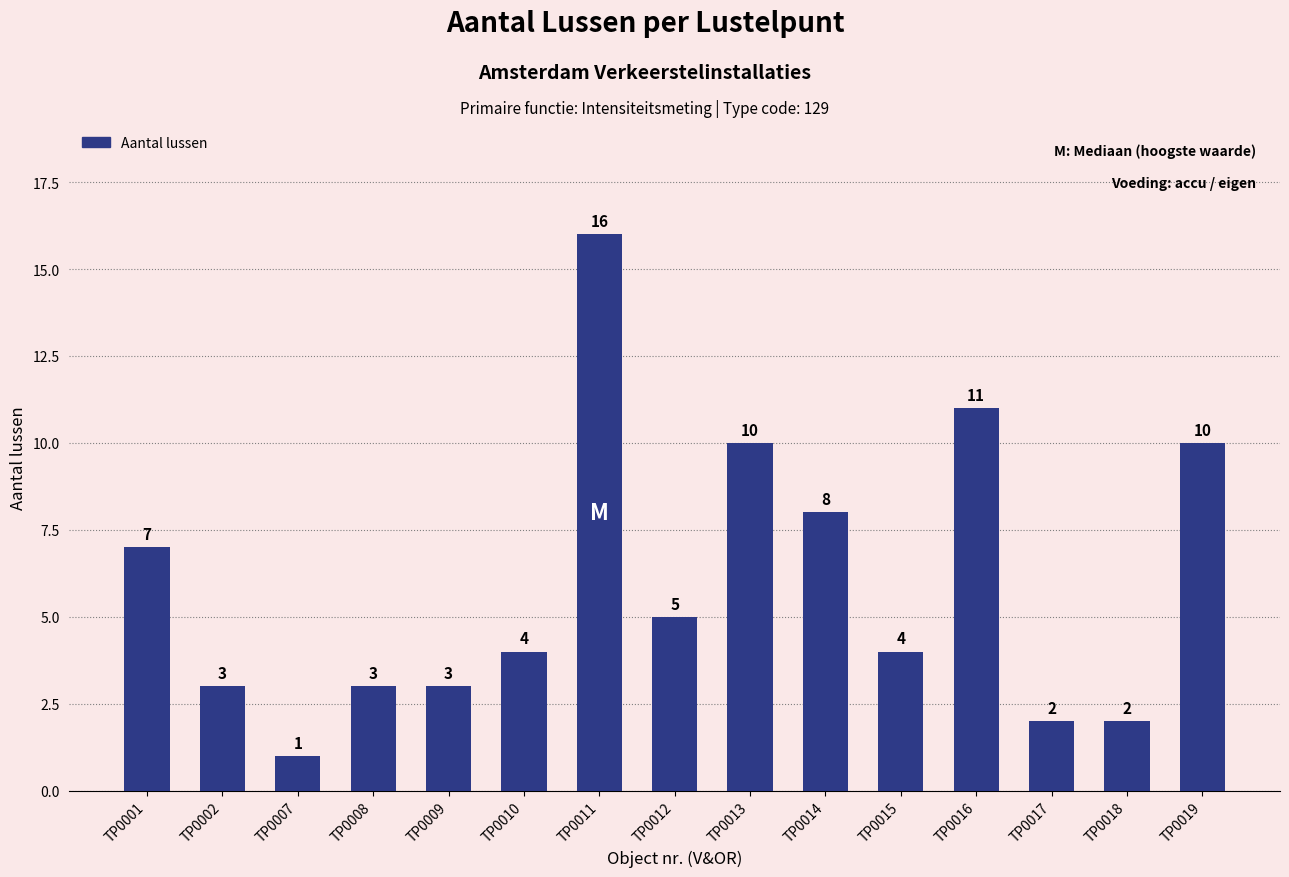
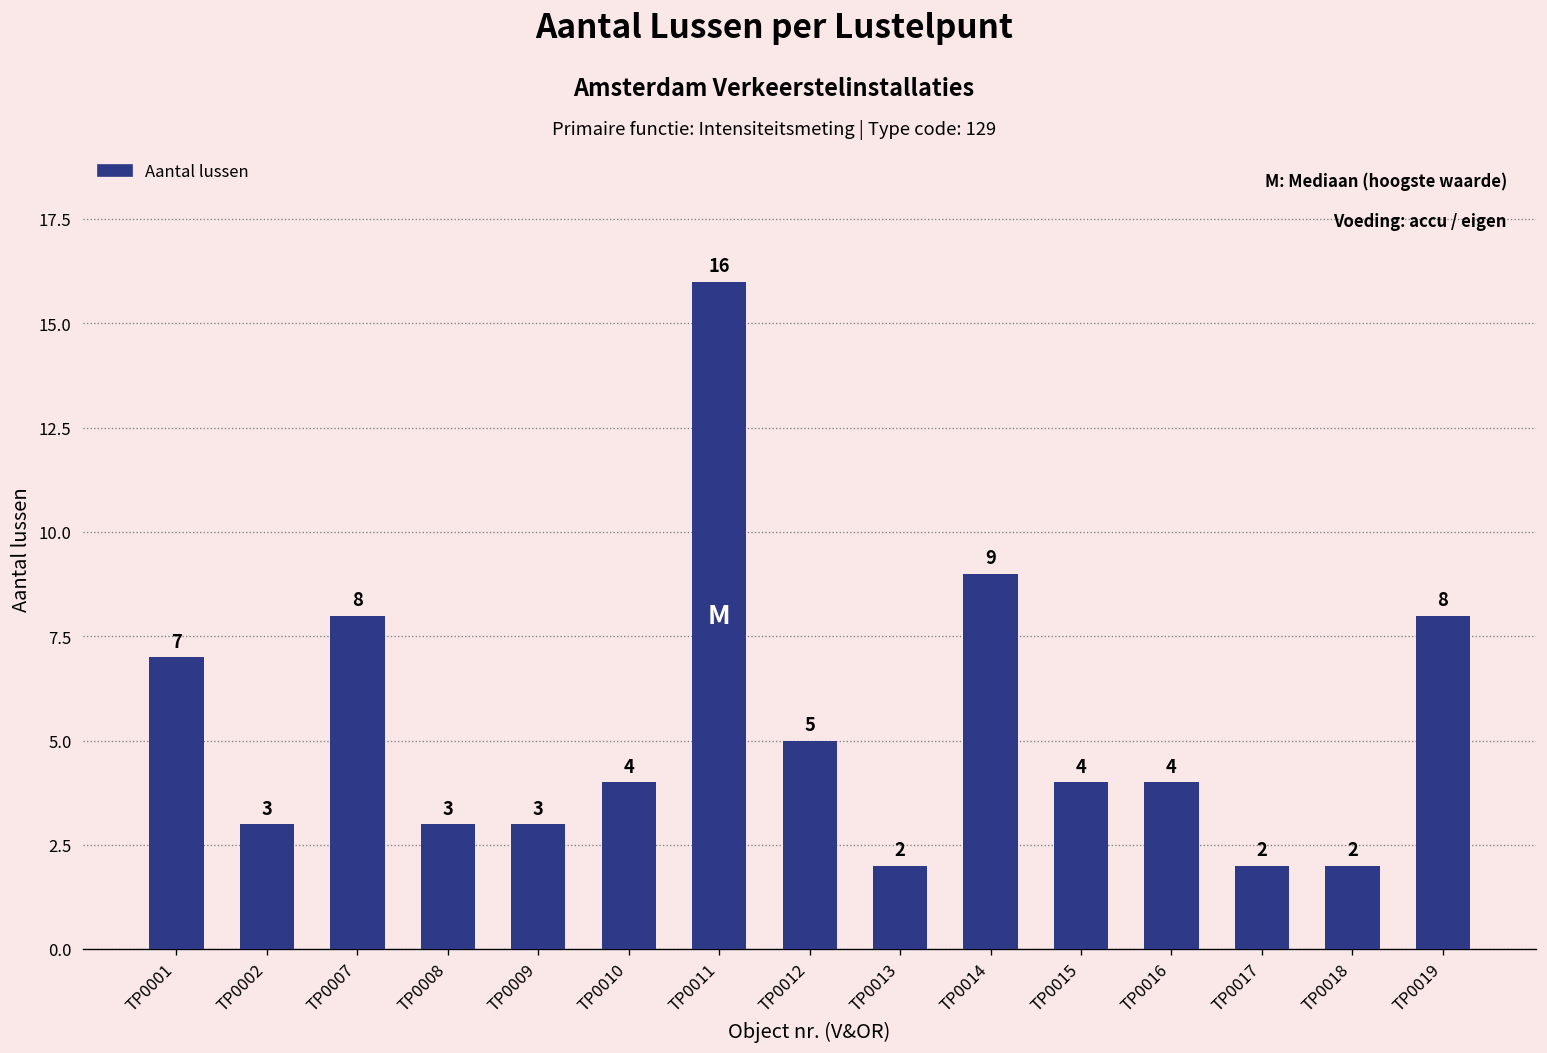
TP0007: 1 -> 8
TP0013: 10 -> 2
TP0014: 8 -> 9
TP0016: 11 -> 4
TP0019: 10 -> 8
